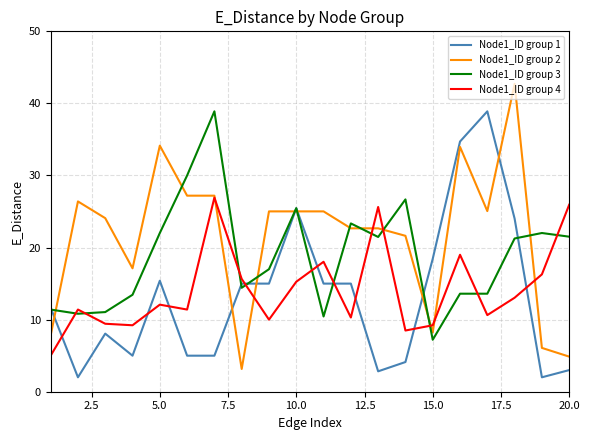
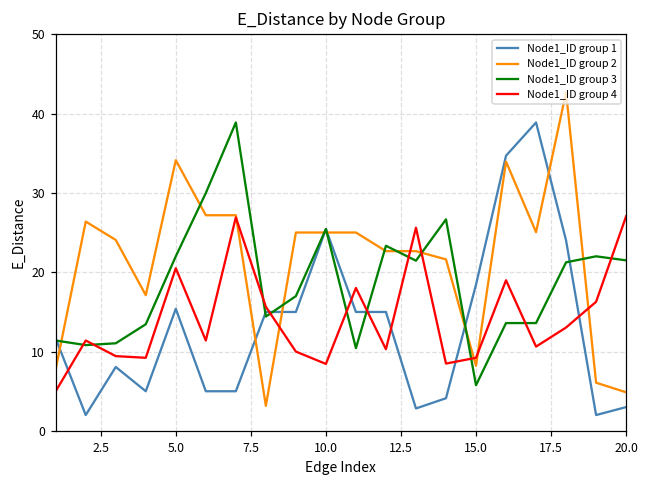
Node1_ID group 4, 5.0: 12 -> 21
Node1_ID group 4, 10.0: 15 -> 8
Node1_ID group 3, 15.0: 7 -> 6
Node1_ID group 4, 20.0: 26 -> 27
